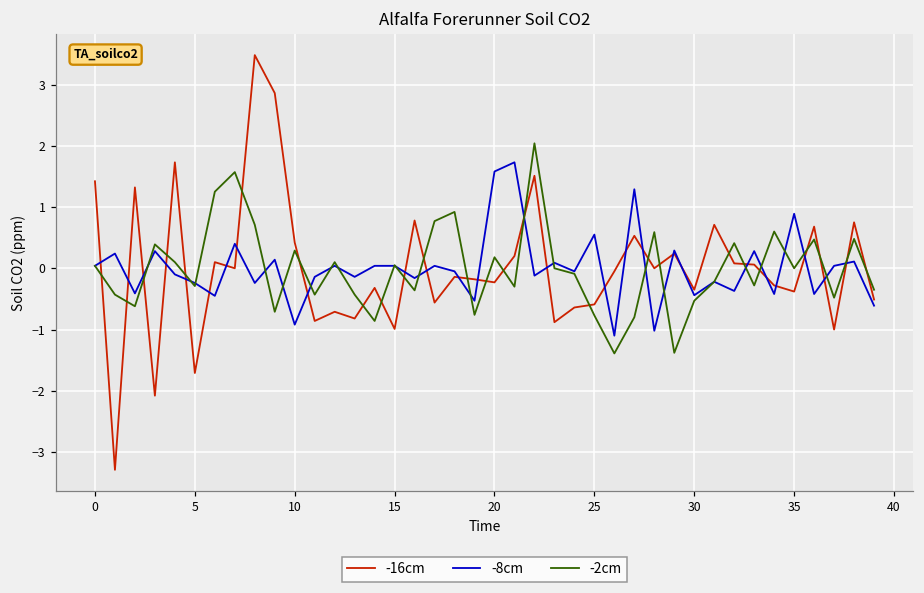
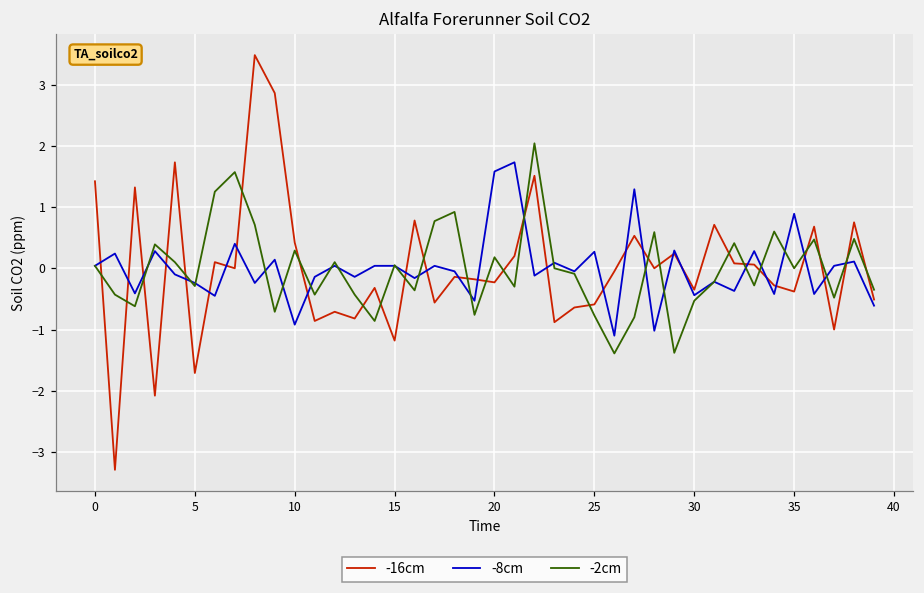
-16cm, 15: -1.0 -> -1.2
-8cm, 25: 0.6 -> 0.3
